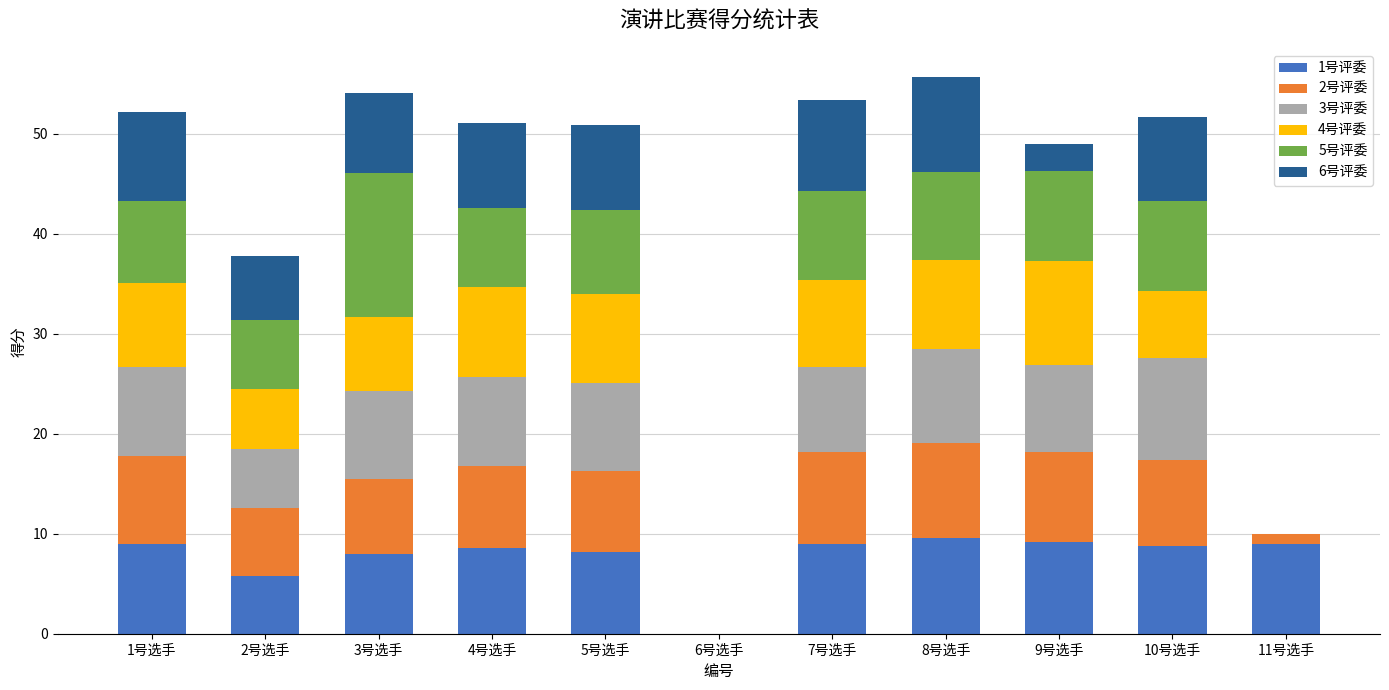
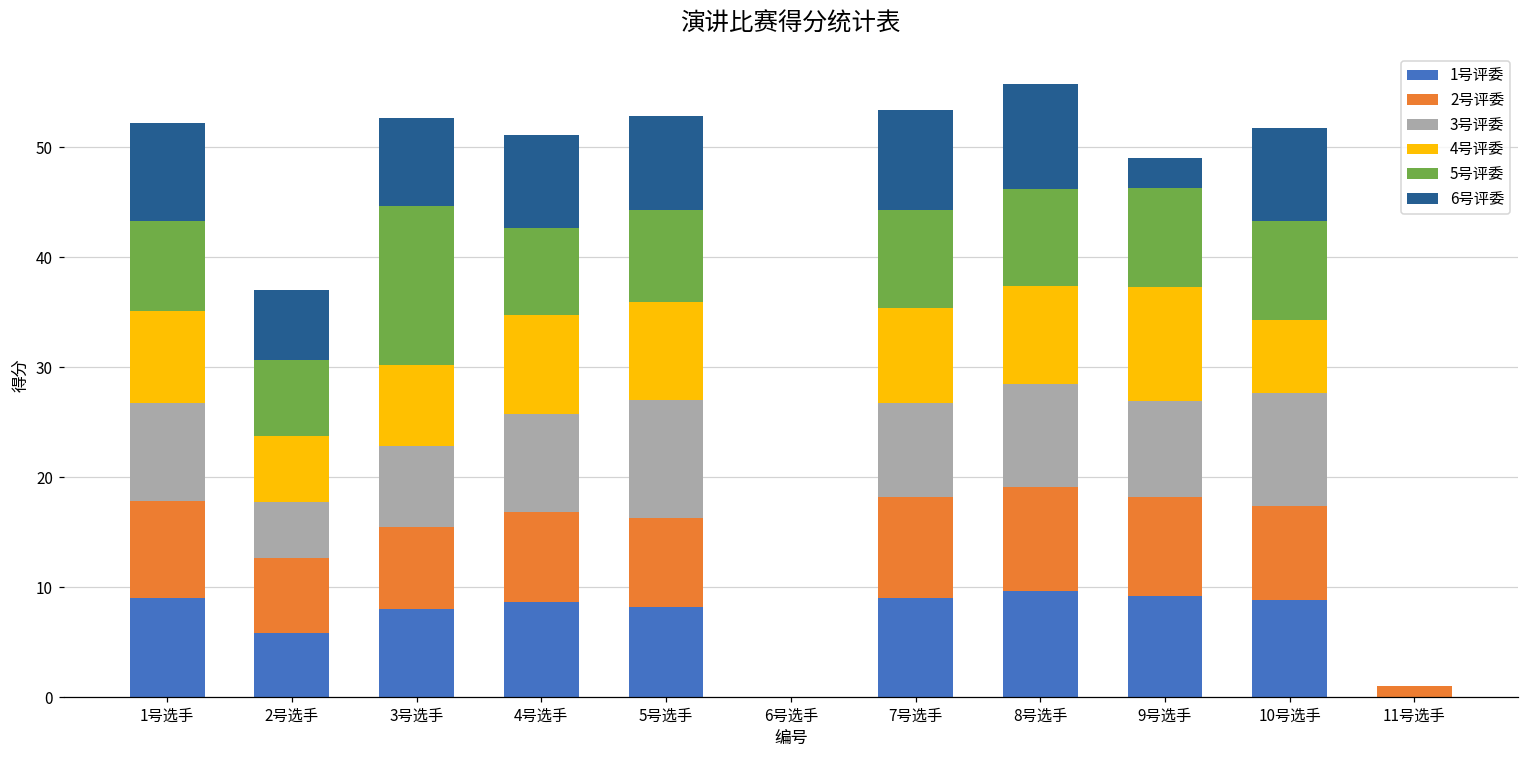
3号评委, 2号选手: 5.9 -> 5.1
3号评委, 3号选手: 8.8 -> 7.3
3号评委, 5号选手: 8.8 -> 10.7
1号评委, 11号选手: 9 -> 0
